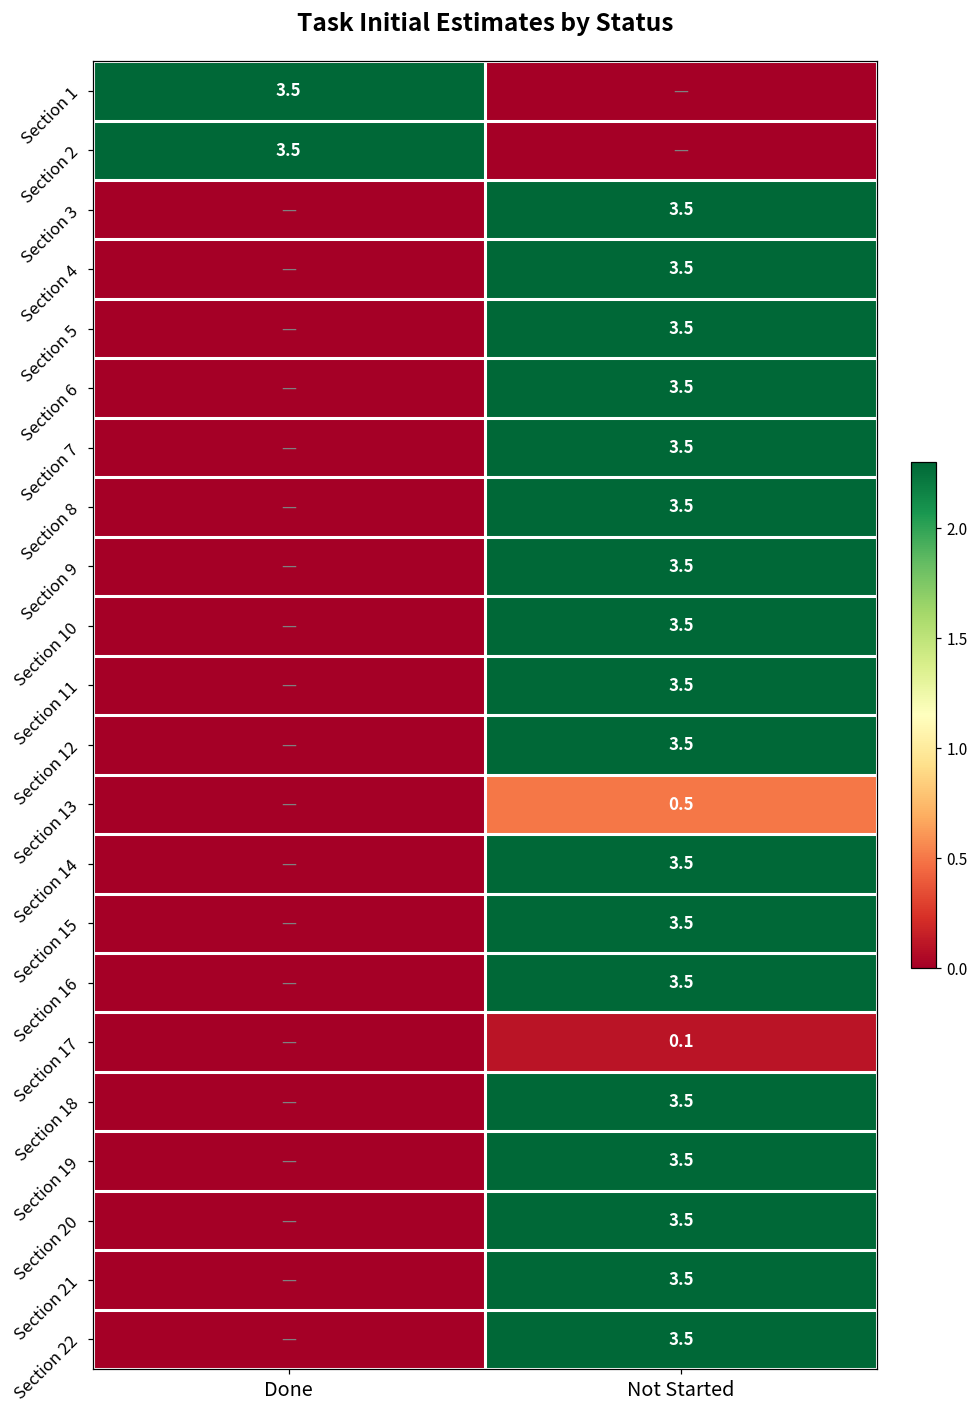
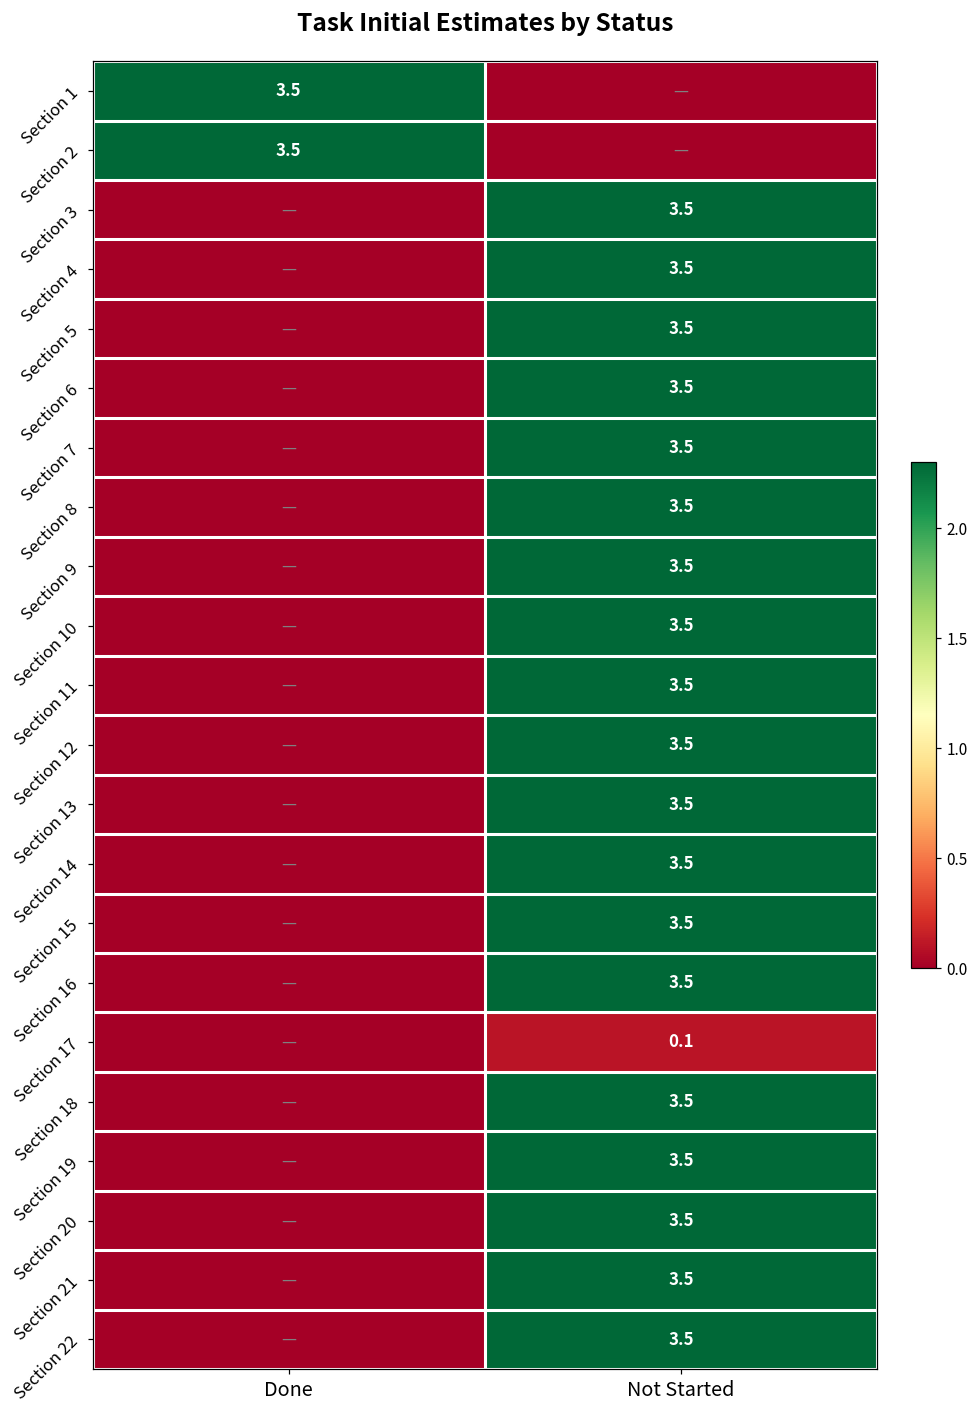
Section 13, Not Started: 0.5 -> 3.5
